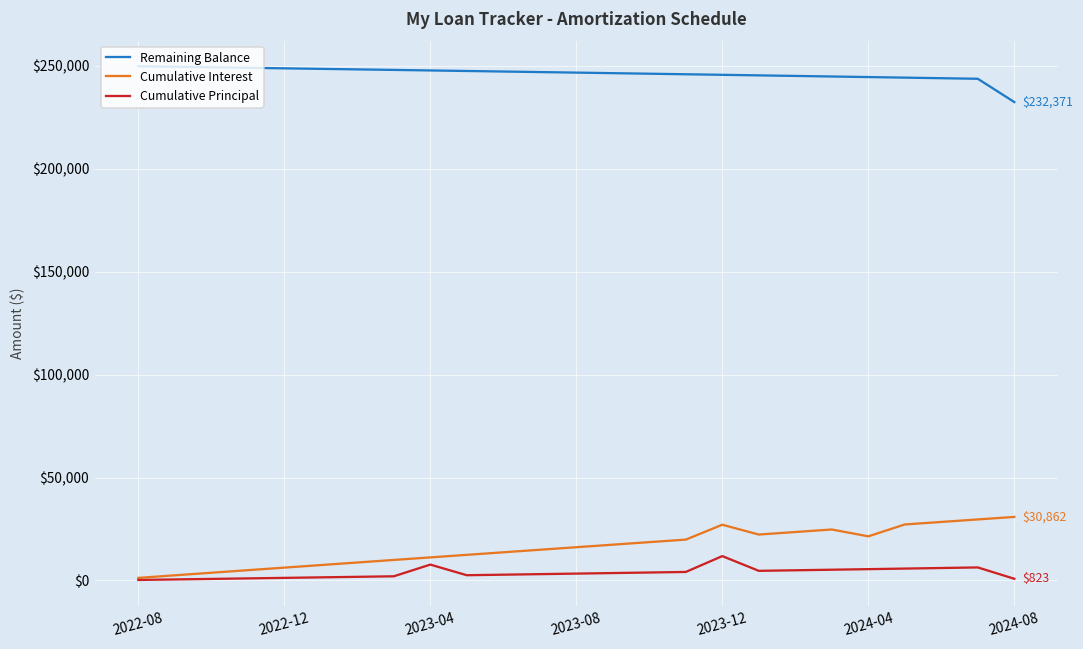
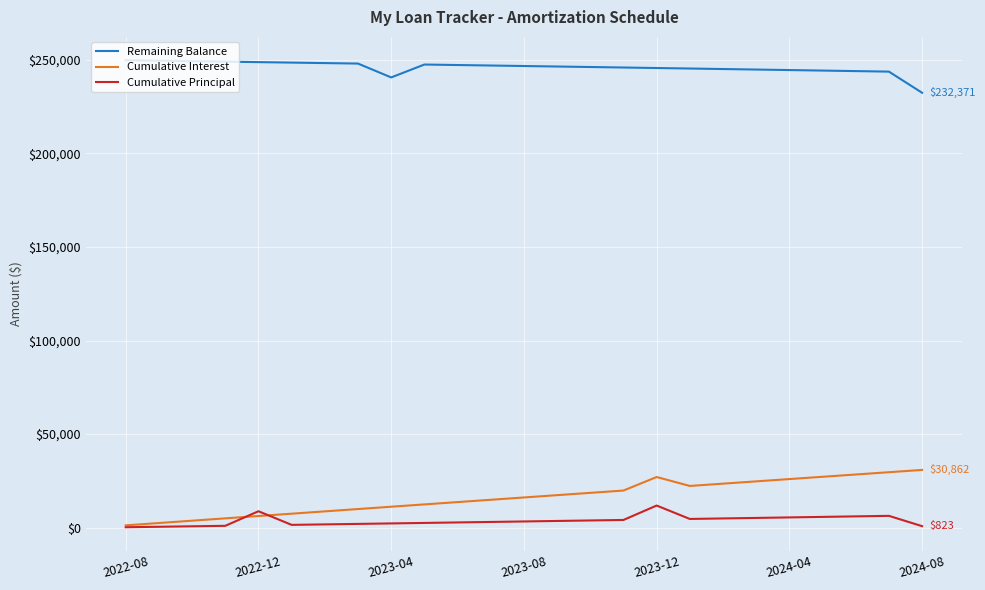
Cumulative Principal, 2022-12: $1,000 -> $9,000
Remaining Balance, 2023-04: $248,000 -> $241,000
Cumulative Principal, 2023-04: $8,000 -> $2,000
Cumulative Interest, 2024-04: $21,000 -> $26,000
